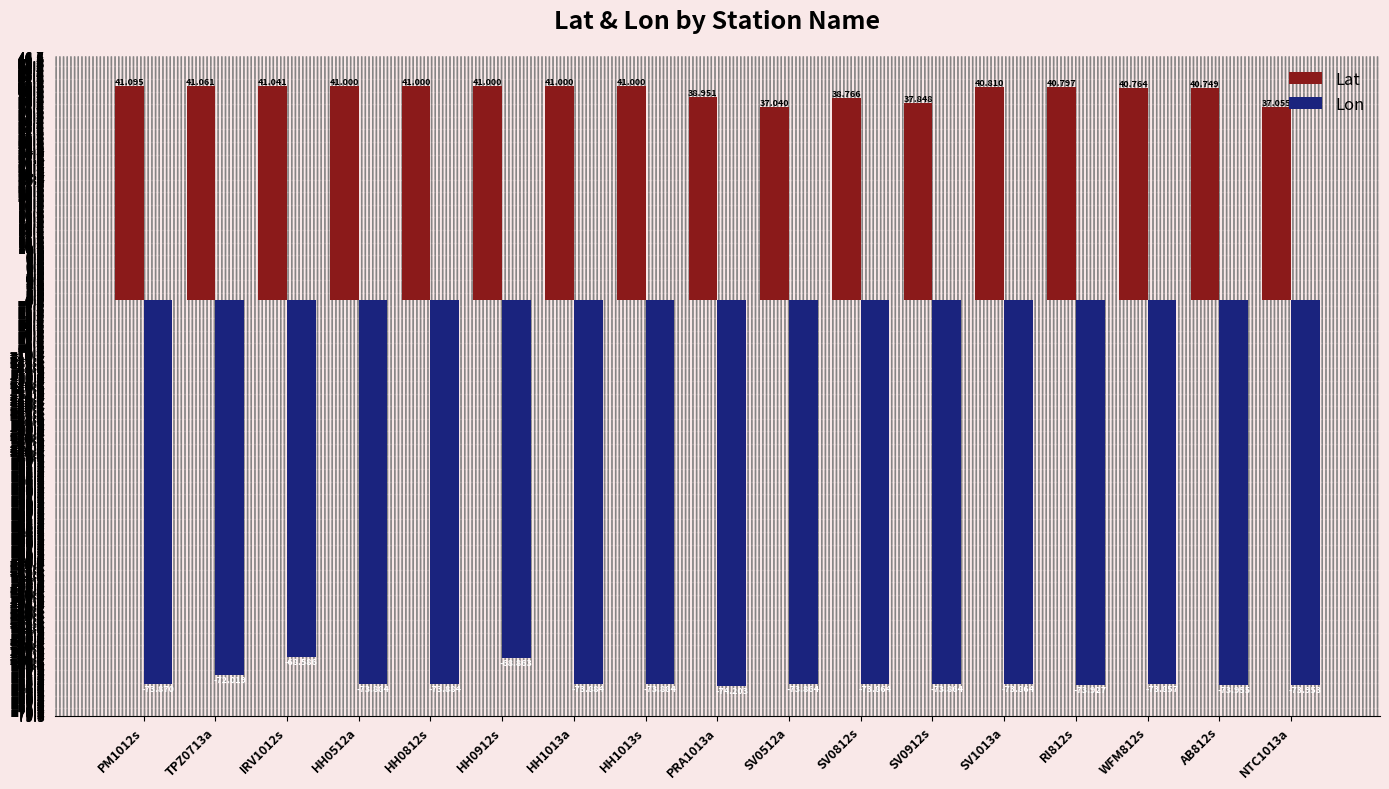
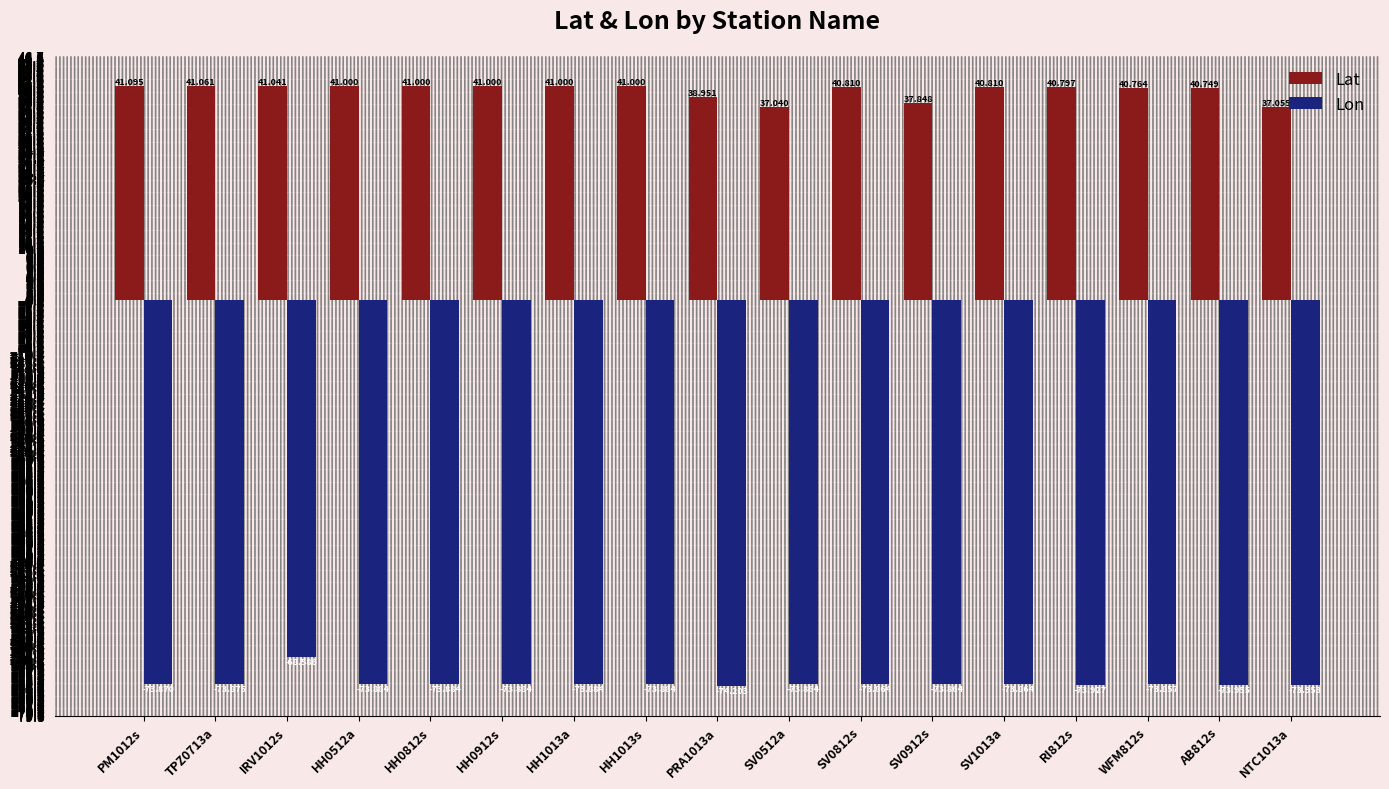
Lon, TPZ0713a: -72.019 -> -73.875
Lon, HH0912s: -68.863 -> -73.884
Lat, SV0812s: 38.766 -> 40.810
